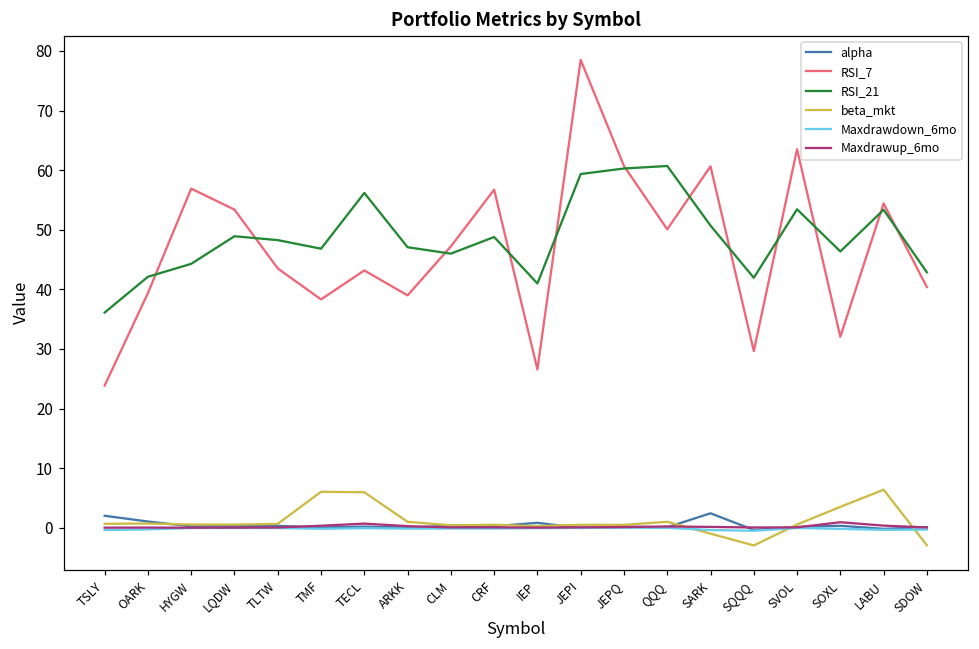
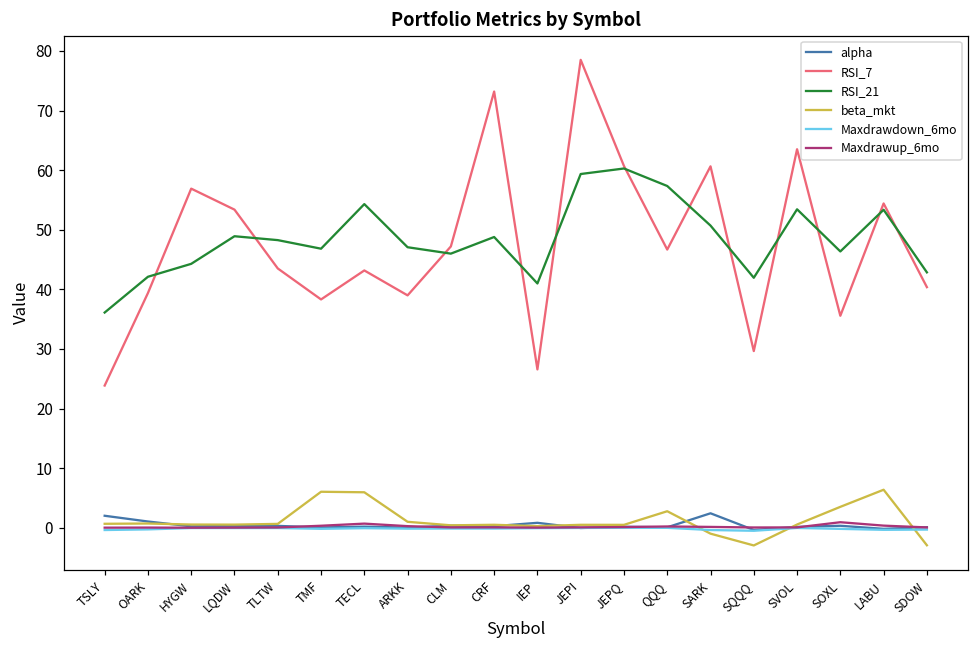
RSI_21, TECL: 56 -> 54
RSI_7, CRF: 57 -> 73
RSI_7, QQQ: 50 -> 47
RSI_21, QQQ: 61 -> 57
beta_mkt, QQQ: 1 -> 3
RSI_7, SOXL: 32 -> 36
